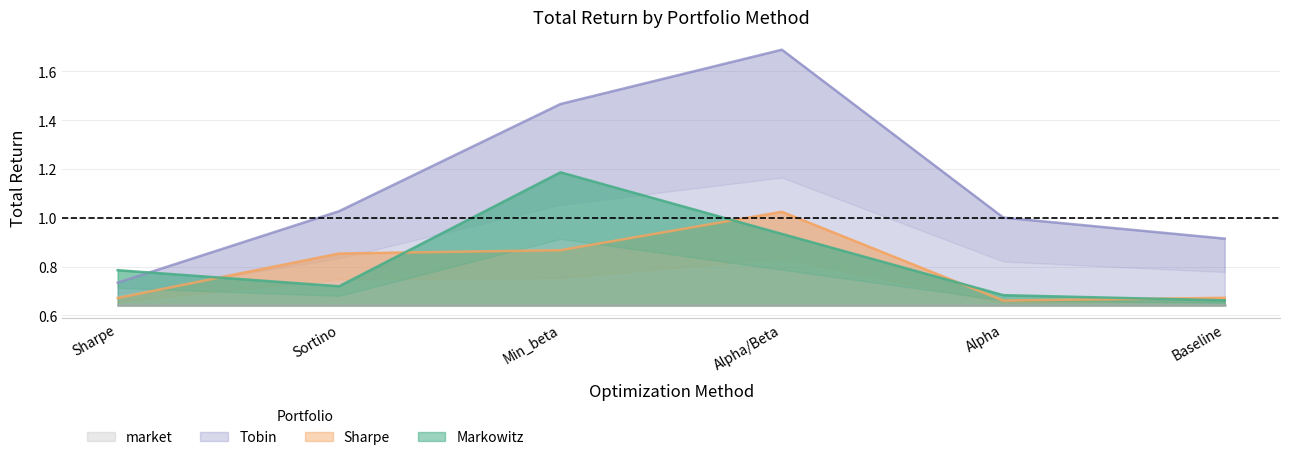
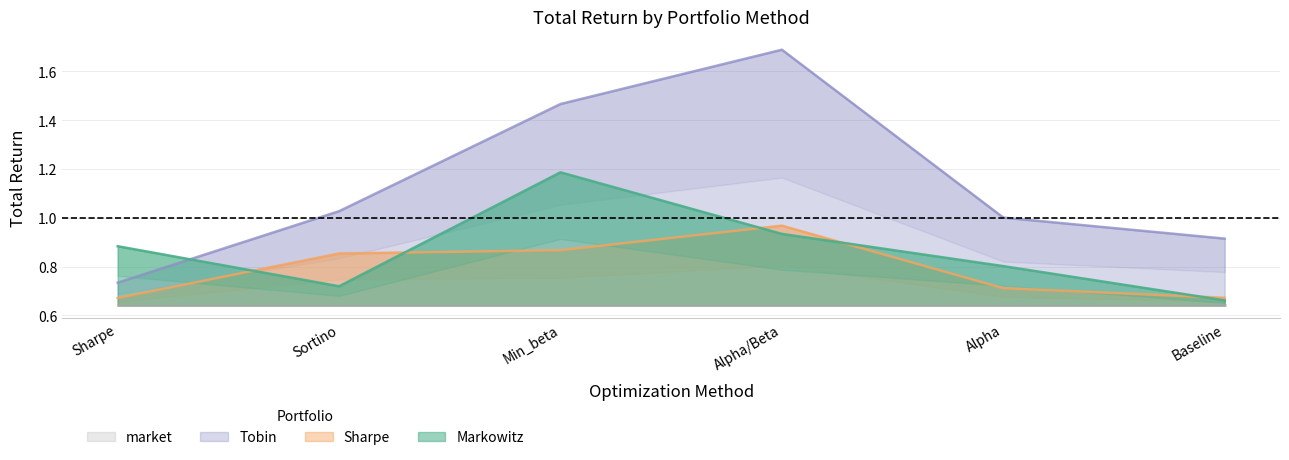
Markowitz, Sharpe: 0.79 -> 0.88
Sharpe, Alpha/Beta: 1.02 -> 0.97
Sharpe, Alpha: 0.66 -> 0.71
Markowitz, Alpha: 0.68 -> 0.80
